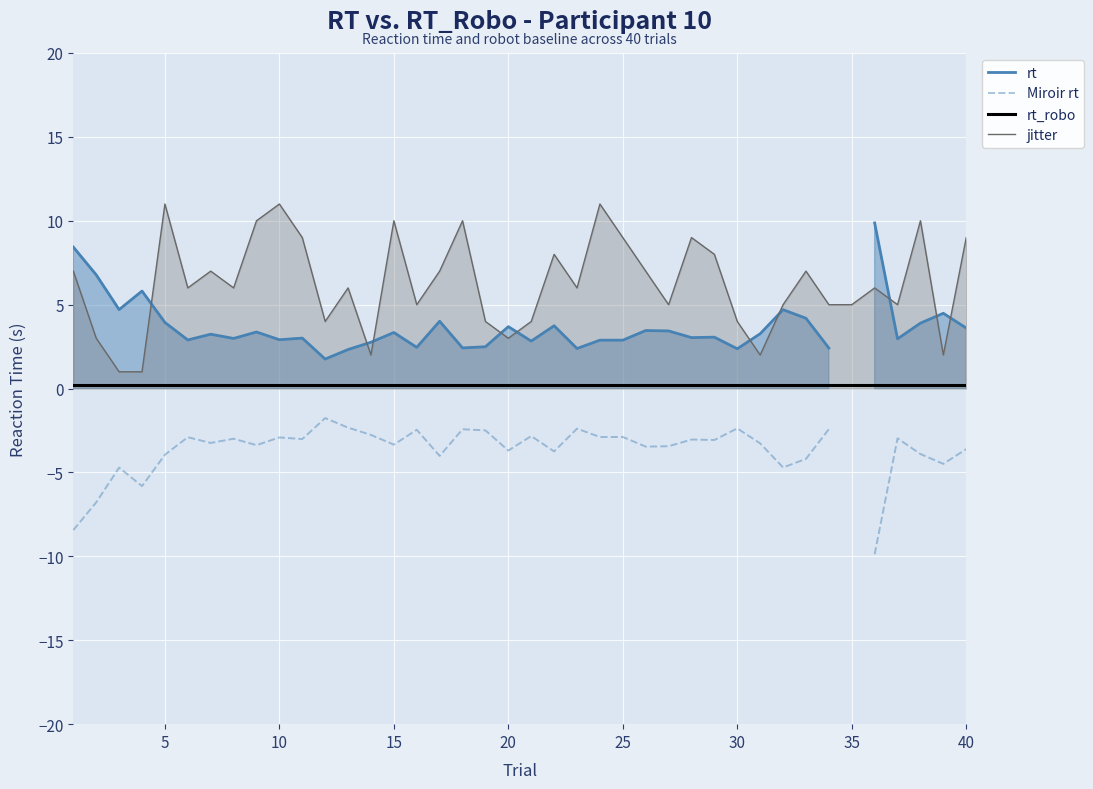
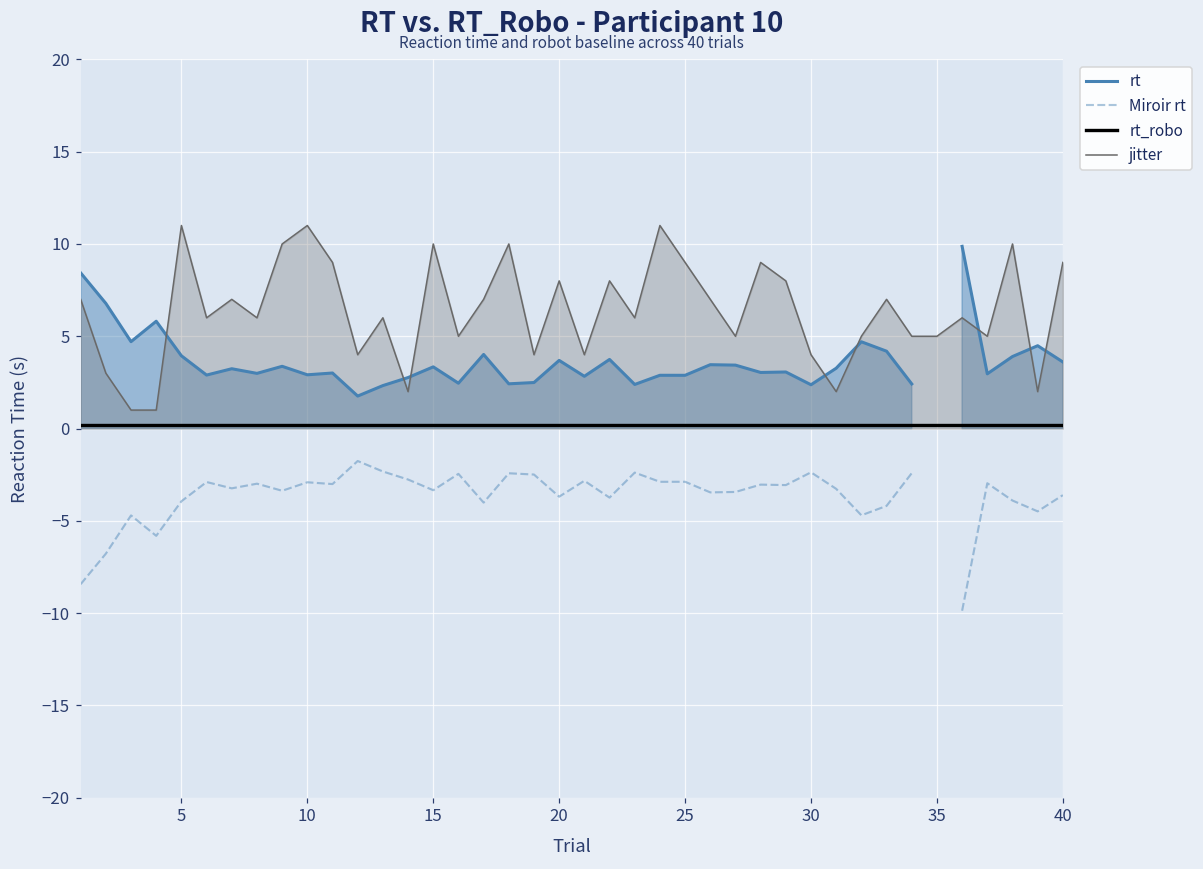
jitter, 20: 3 -> 8
